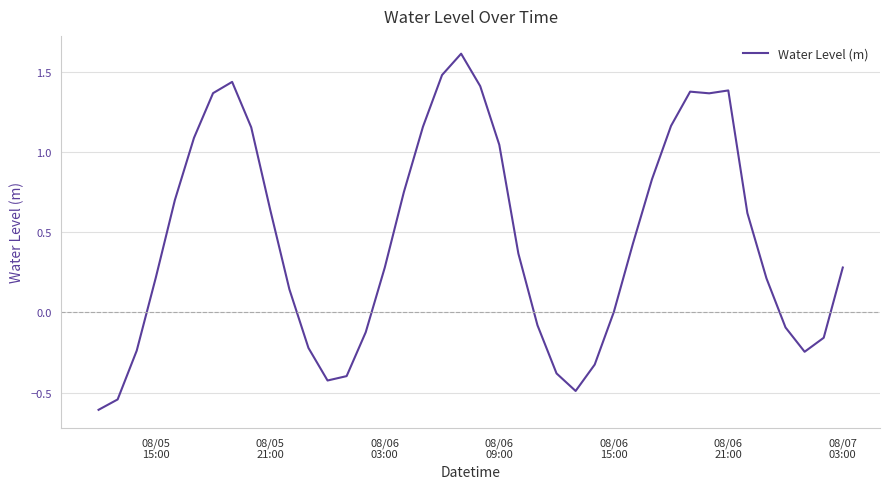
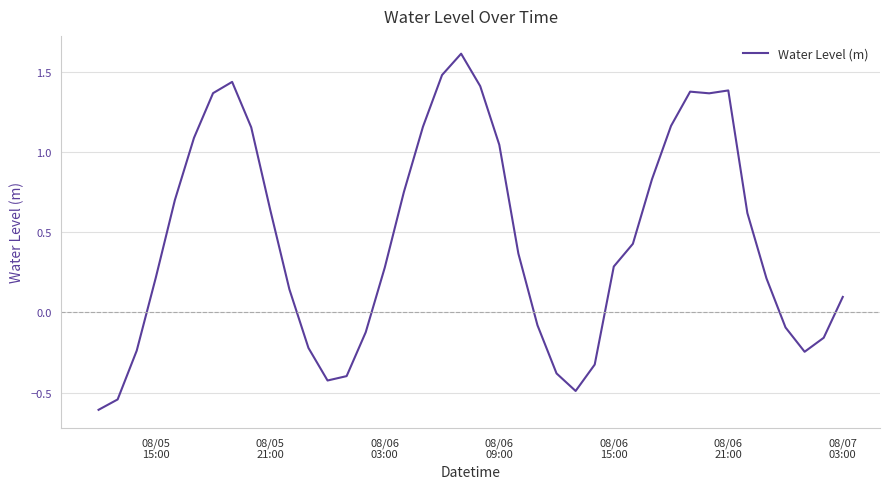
08/06 15:00: 0.00 -> 0.29
08/07 03:00: 0.28 -> 0.10
